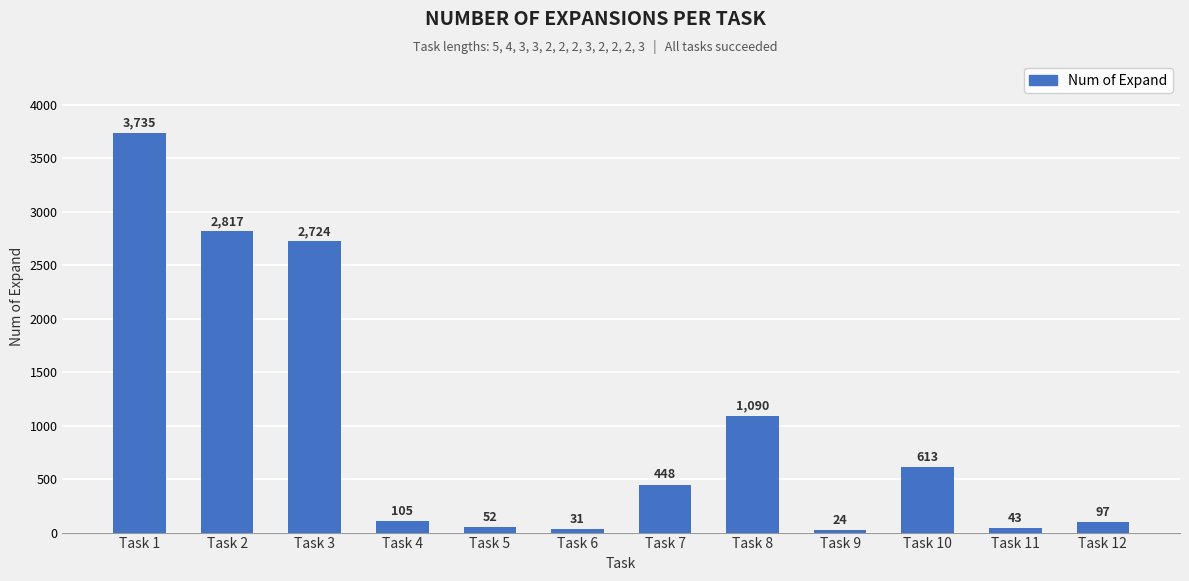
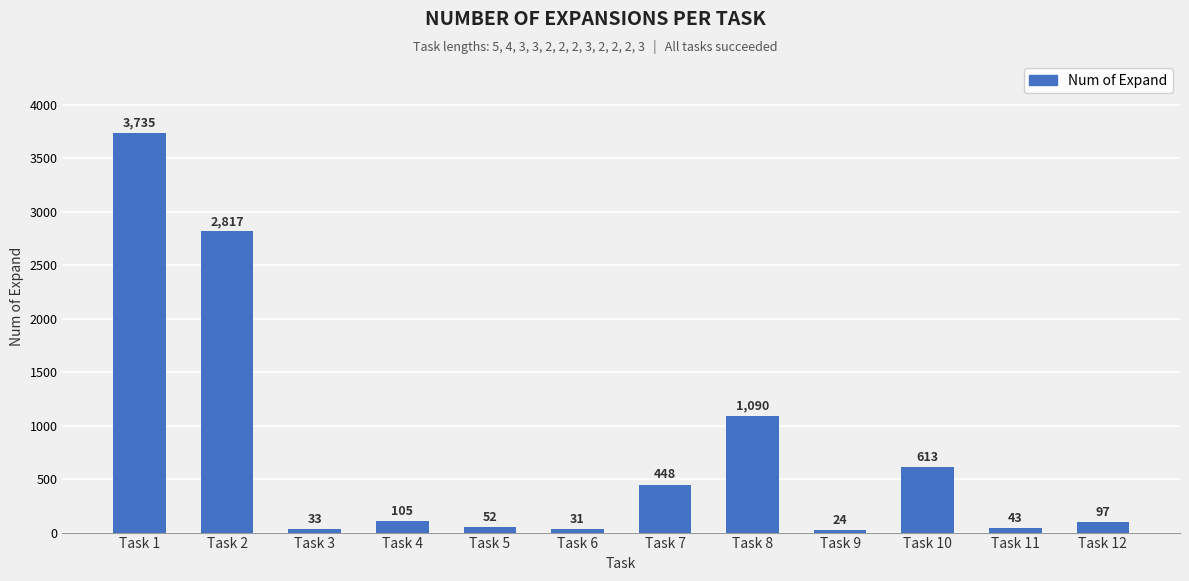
Task 3: 2,724 -> 33
